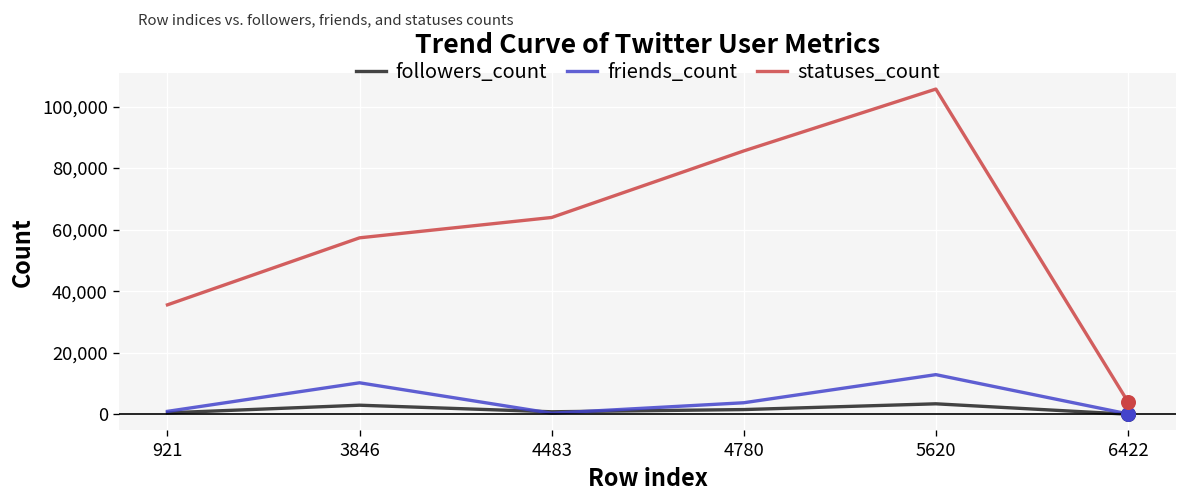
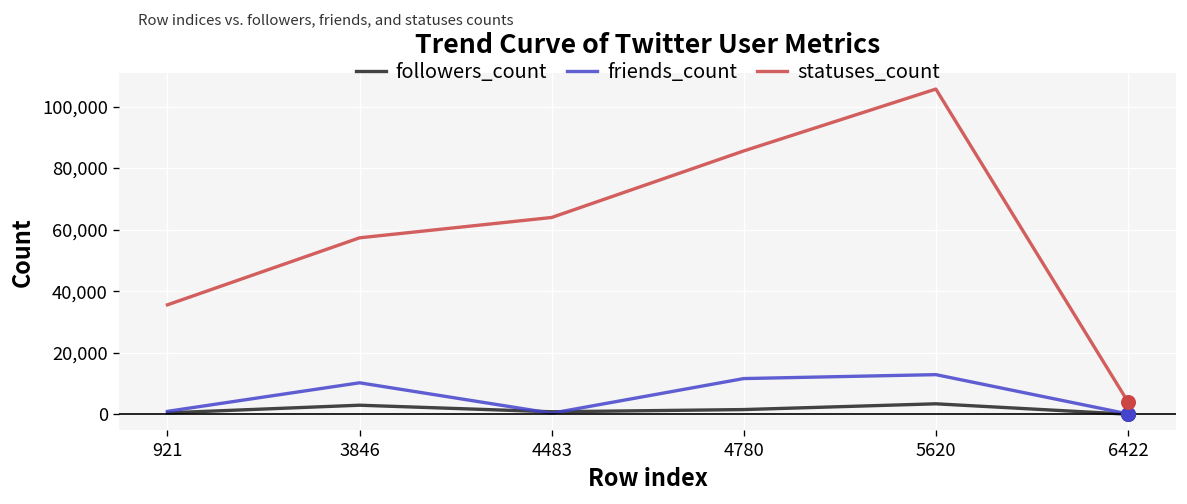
friends_count, 4780: 4,000 -> 12,000
